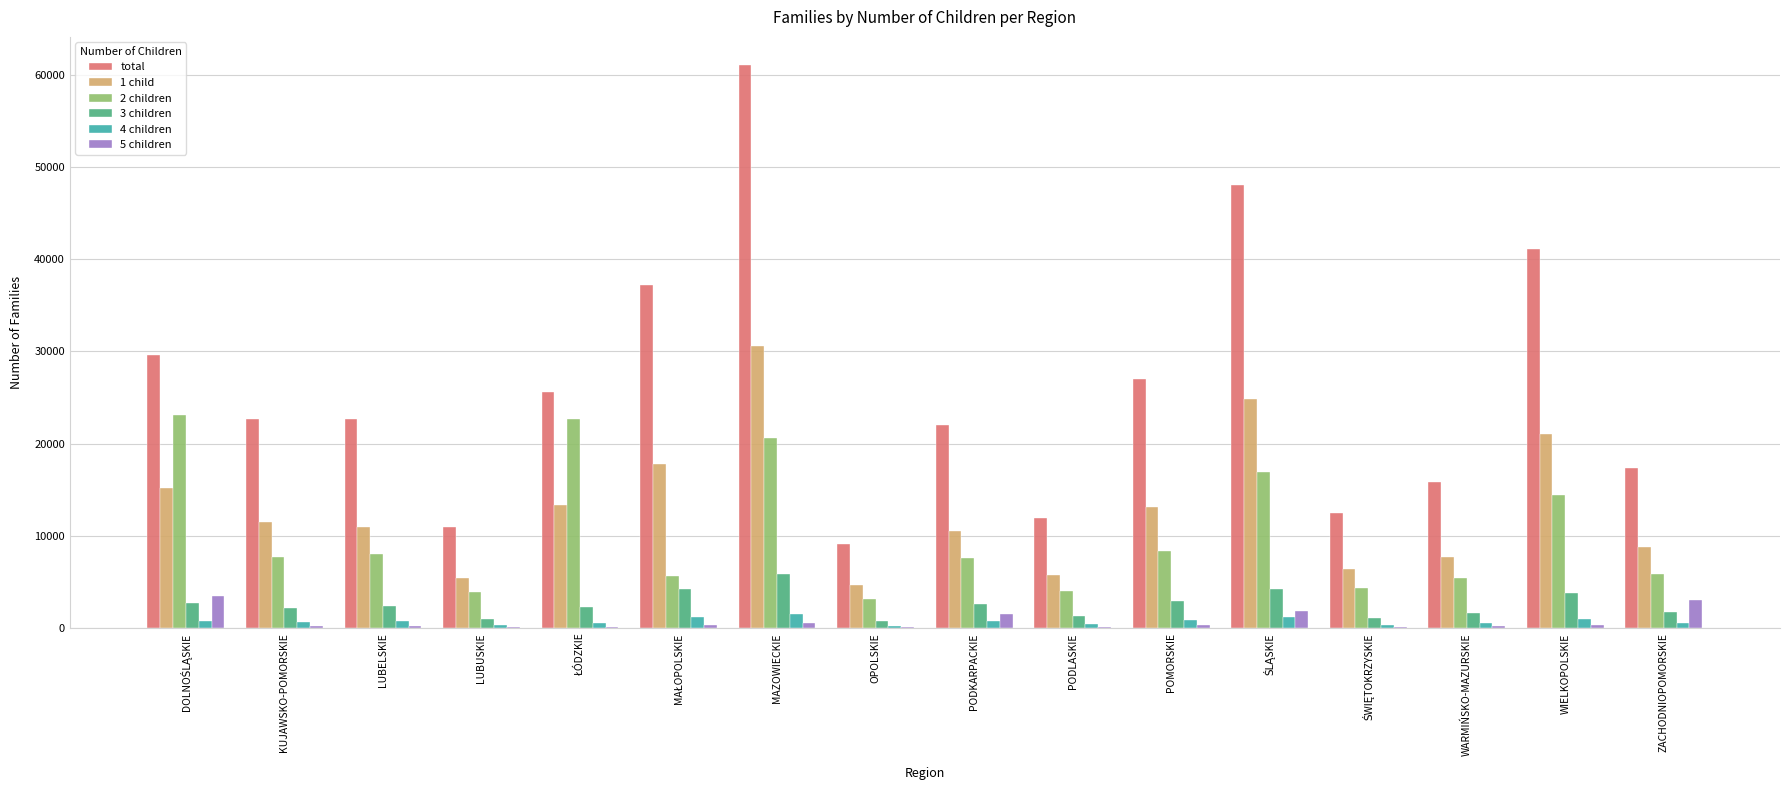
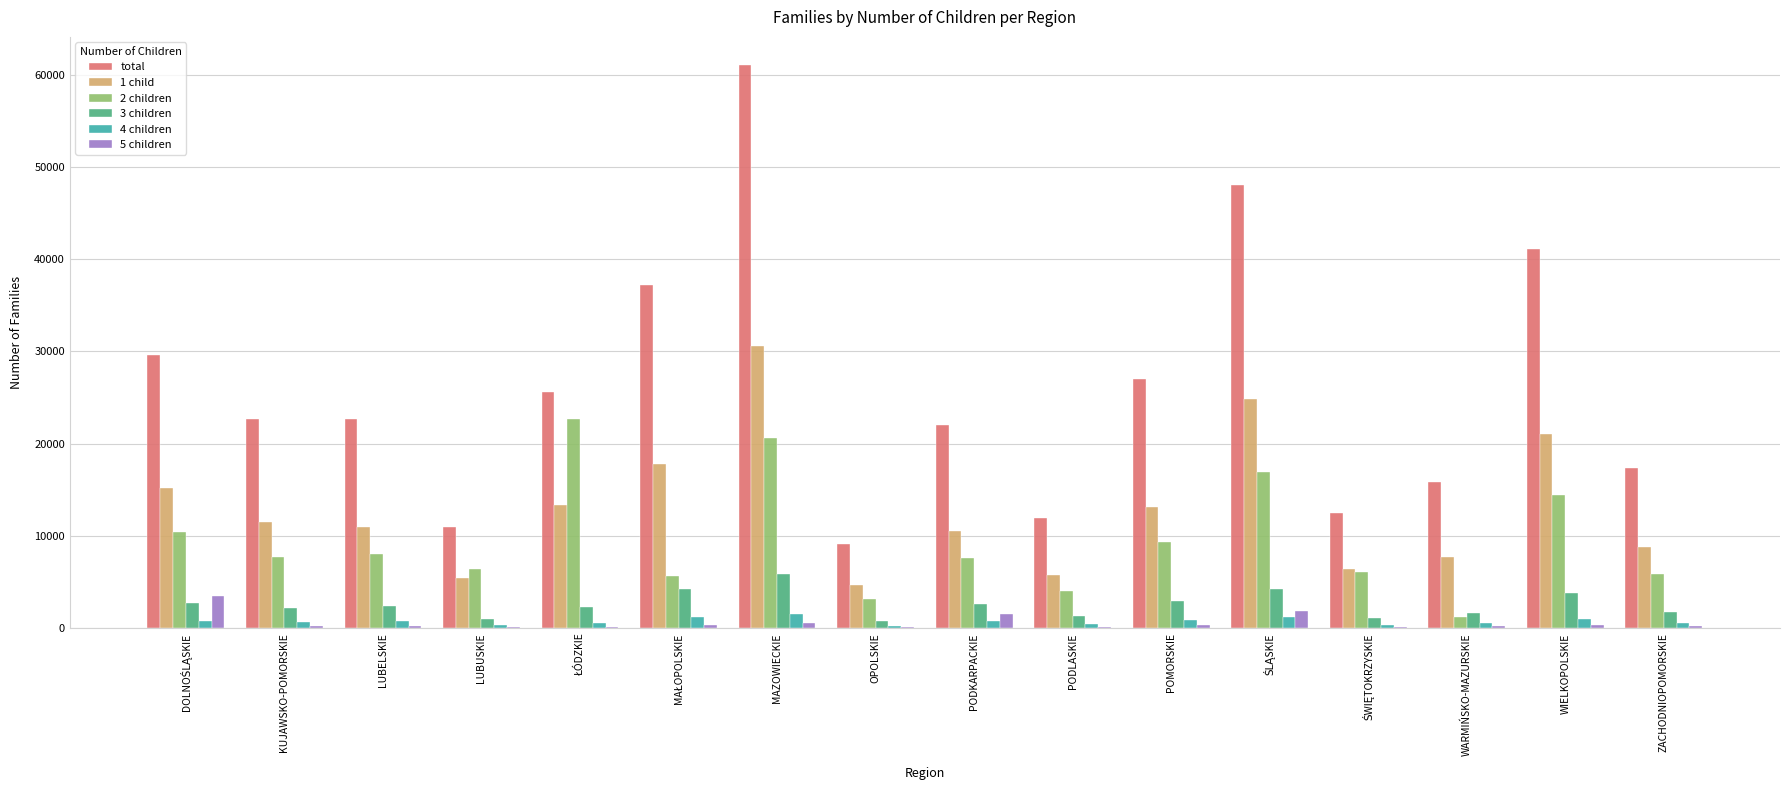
2 children, DOLNOŚLĄSKIE: 23000 -> 10000
2 children, LUBUSKIE: 4000 -> 6000
2 children, POMORSKIE: 8000 -> 9000
2 children, ŚWIĘTOKRZYSKIE: 4000 -> 6000
2 children, WARMIŃSKO-MAZURSKIE: 5000 -> 1000
5 children, ZACHODNIOPOMORSKIE: 3000 -> 0
